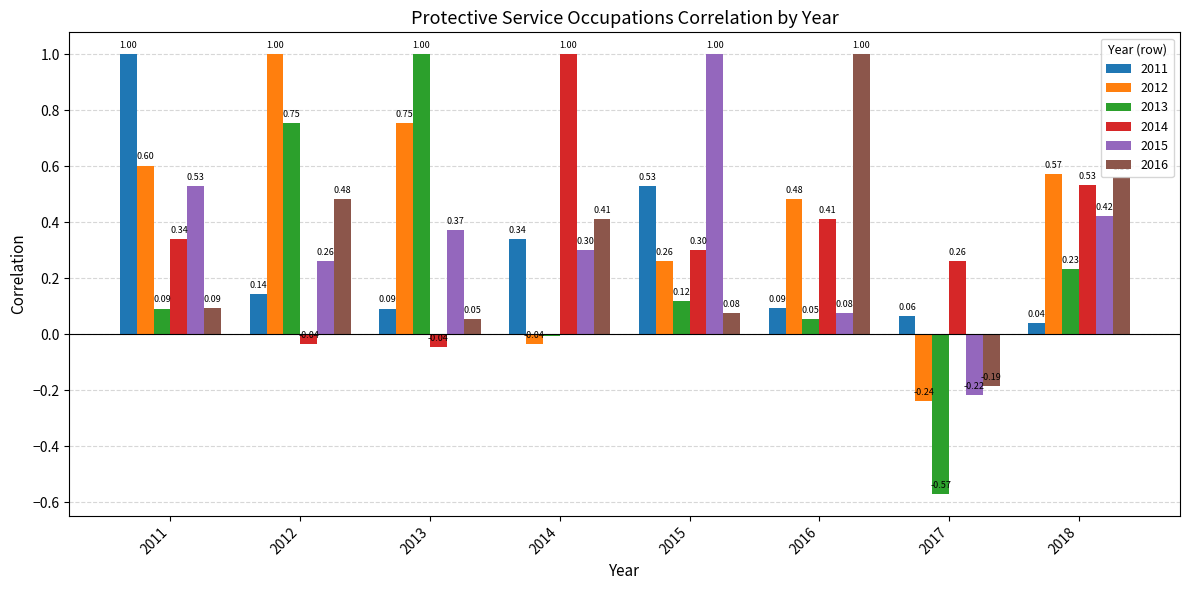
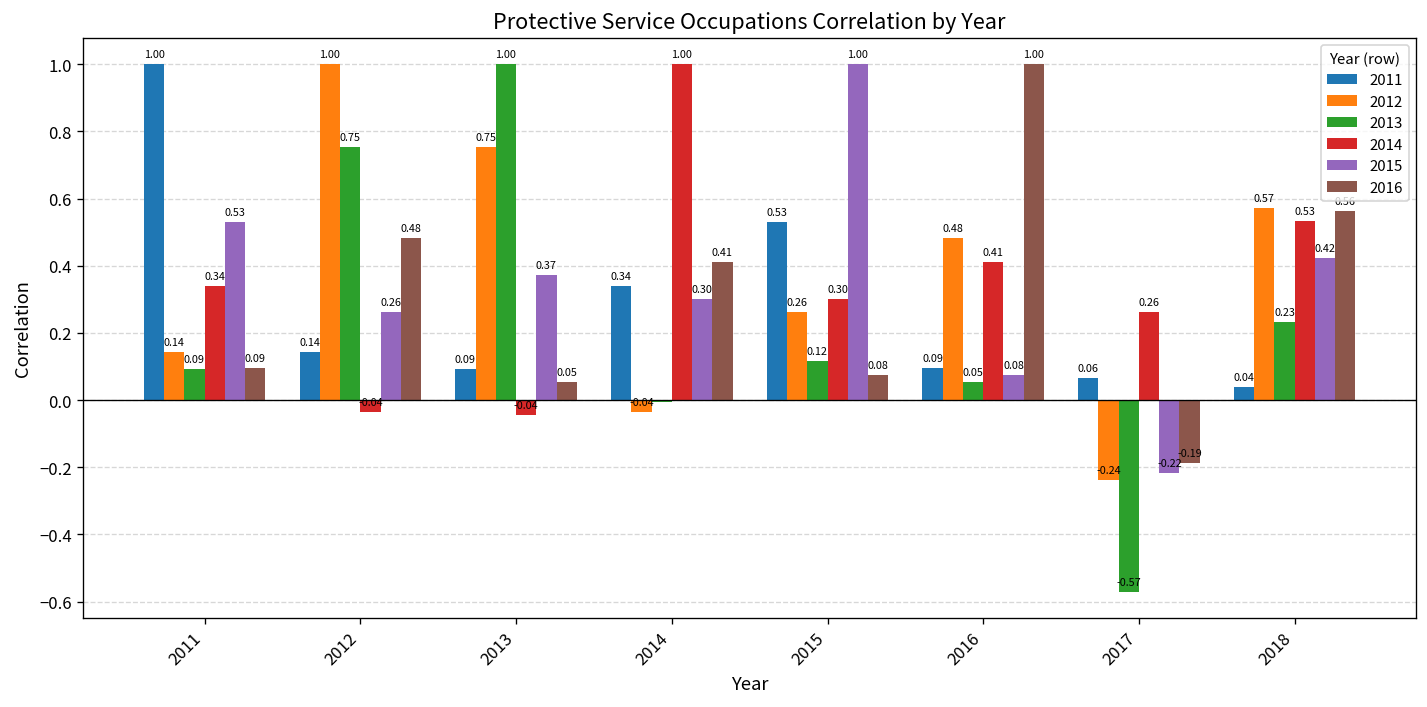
2012, 2011: 0.60 -> 0.14
